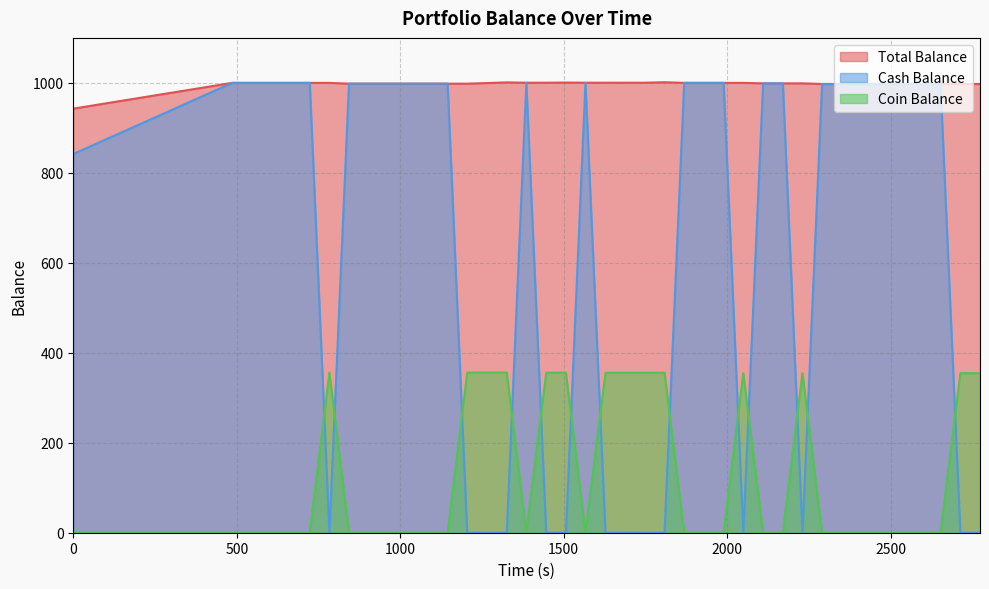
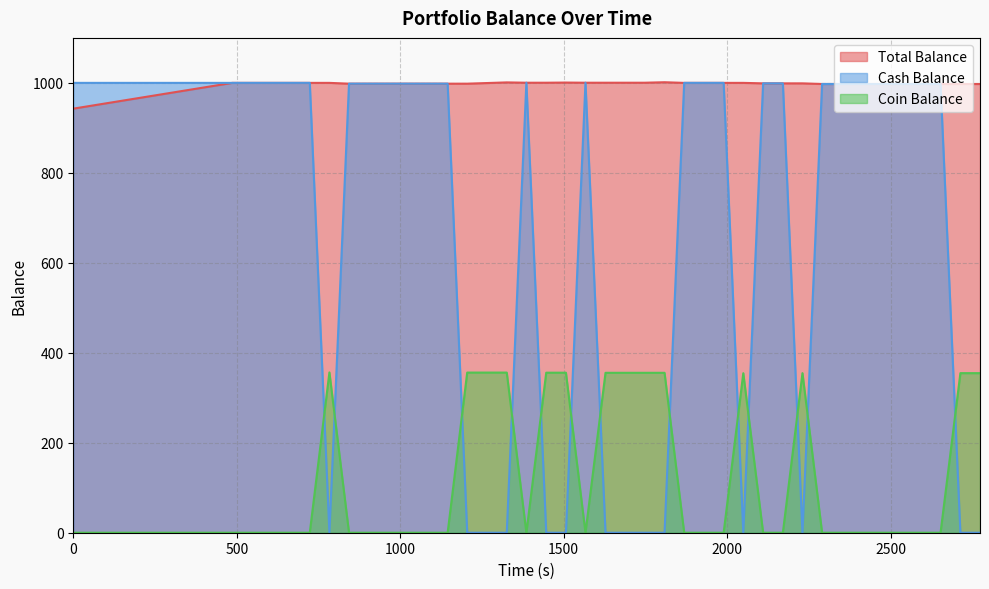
Cash Balance, 0: 840 -> 1000
